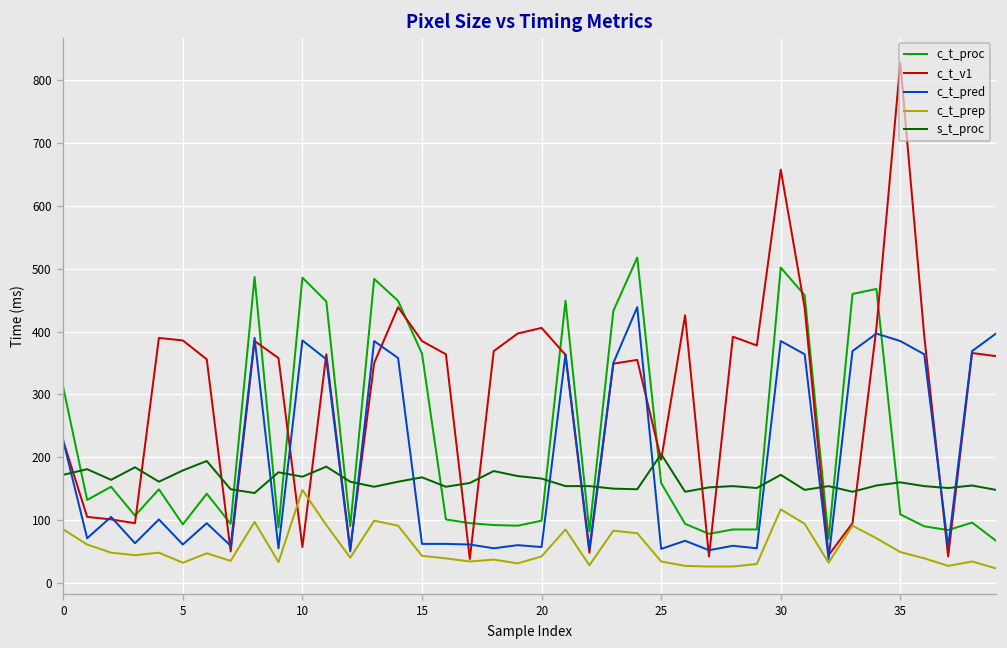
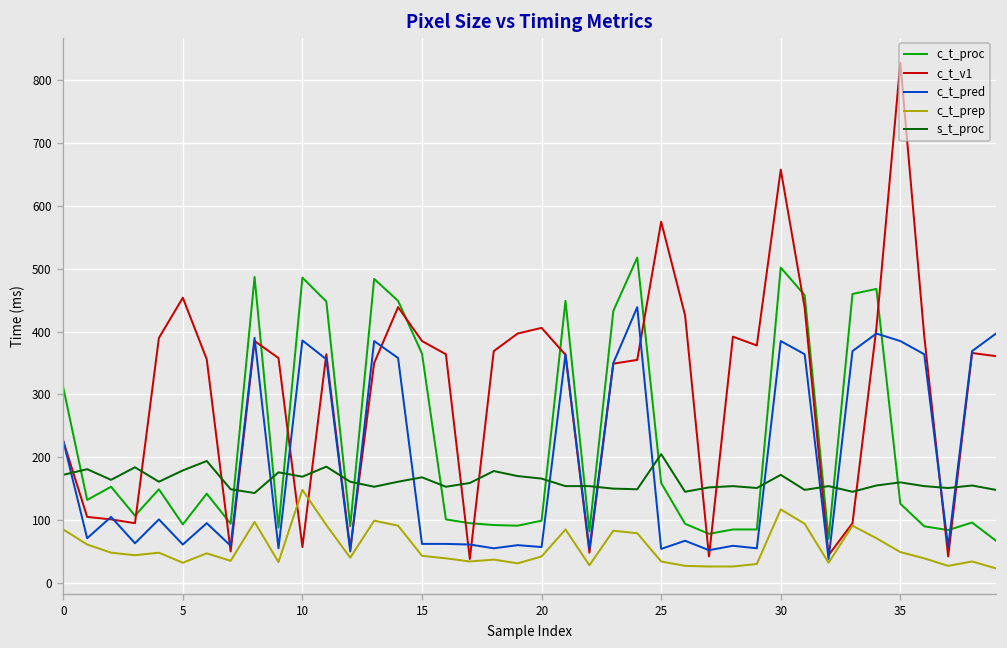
c_t_v1, 5: 390 -> 450
c_t_v1, 25: 200 -> 580
c_t_proc, 35: 110 -> 130
